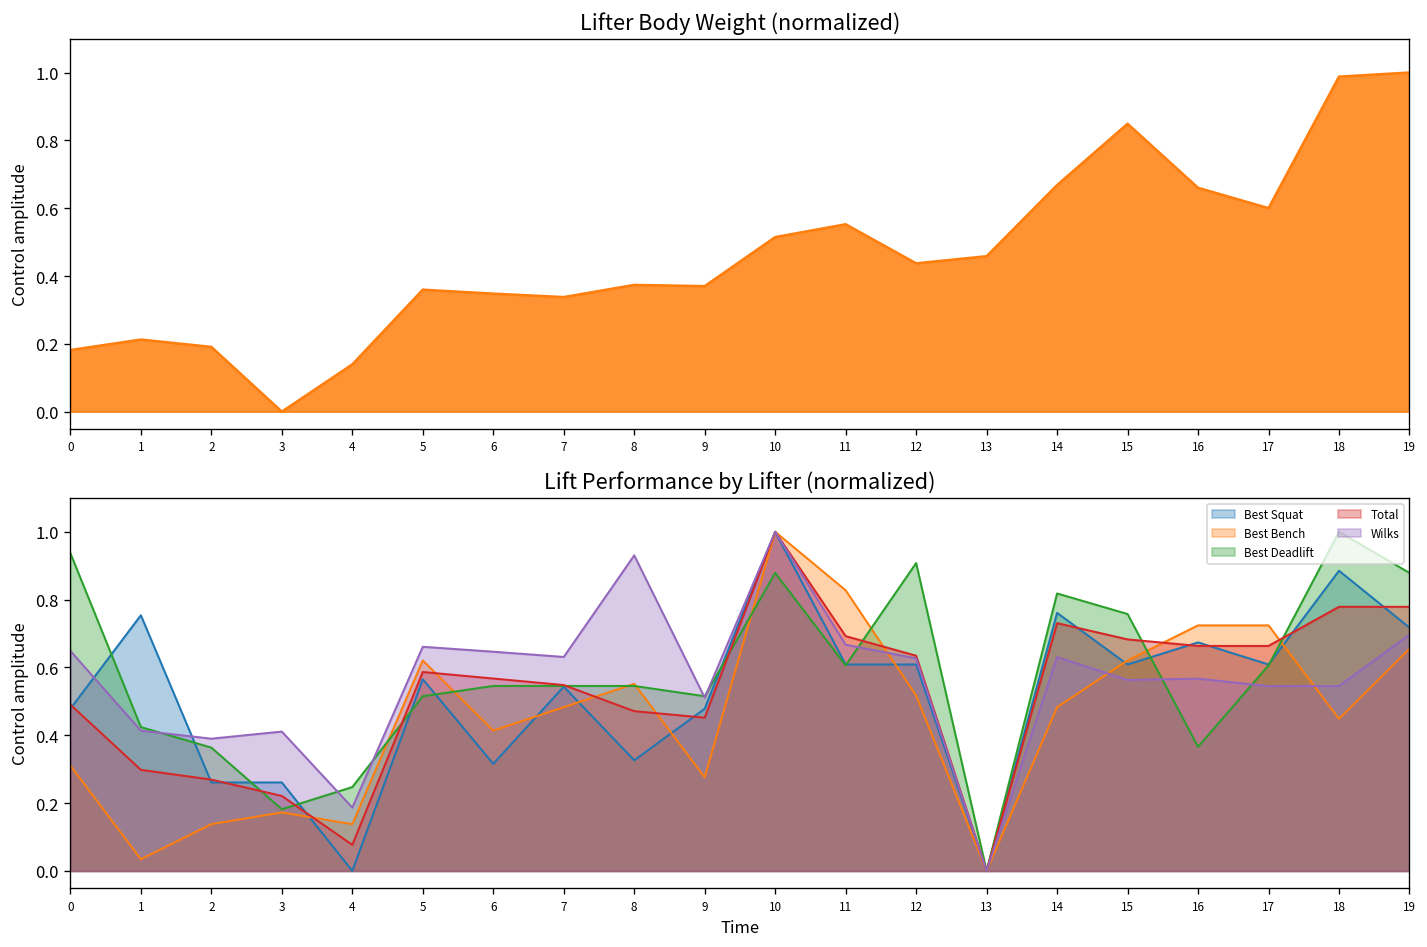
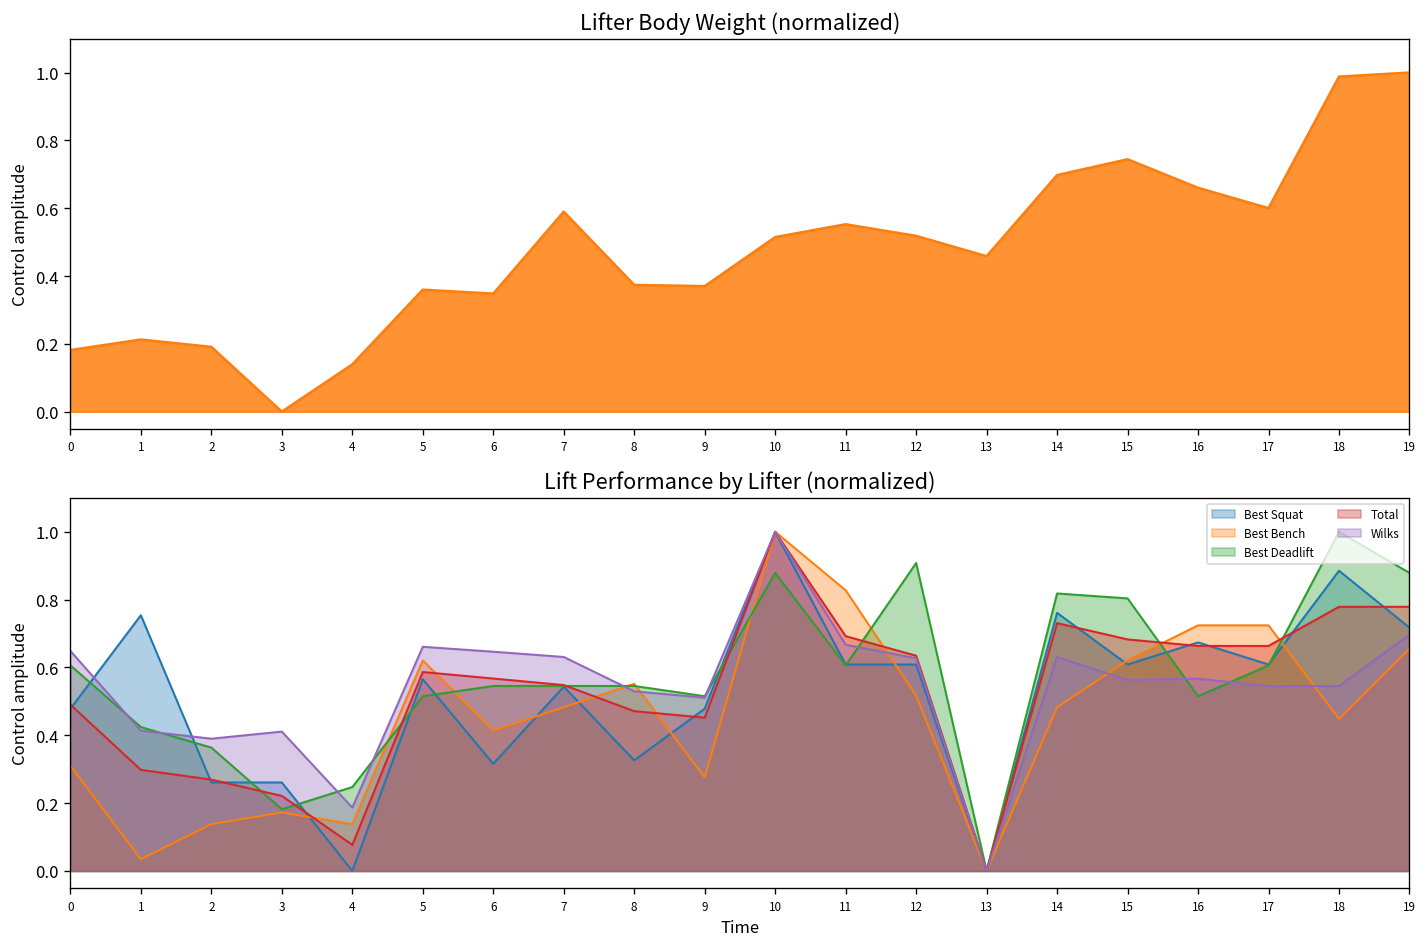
Lifter Body Weight (normalized), 7: 0.34 -> 0.59
Lifter Body Weight (normalized), 12: 0.44 -> 0.52
Lifter Body Weight (normalized), 14: 0.67 -> 0.70
Lifter Body Weight (normalized), 15: 0.85 -> 0.74
Lift Performance by Lifter (normalized), Best Deadlift, 0: 0.94 -> 0.61
Lift Performance by Lifter (normalized), Wilks, 8: 0.93 -> 0.53
Lift Performance by Lifter (normalized), Best Deadlift, 15: 0.76 -> 0.80
Lift Performance by Lifter (normalized), Best Deadlift, 16: 0.37 -> 0.52
